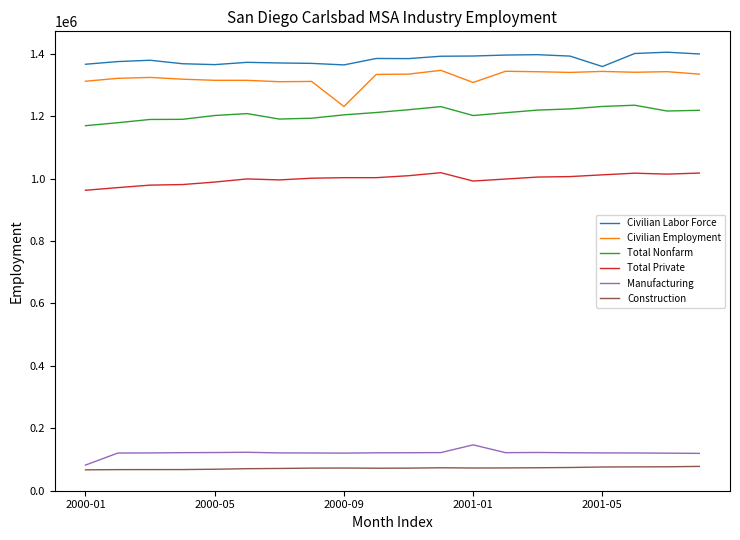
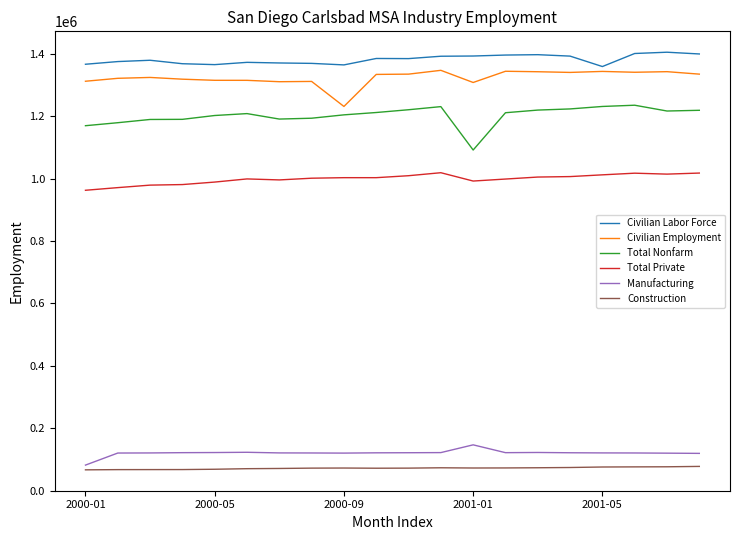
Total Nonfarm, 2001-01: 1200000 -> 1090000
